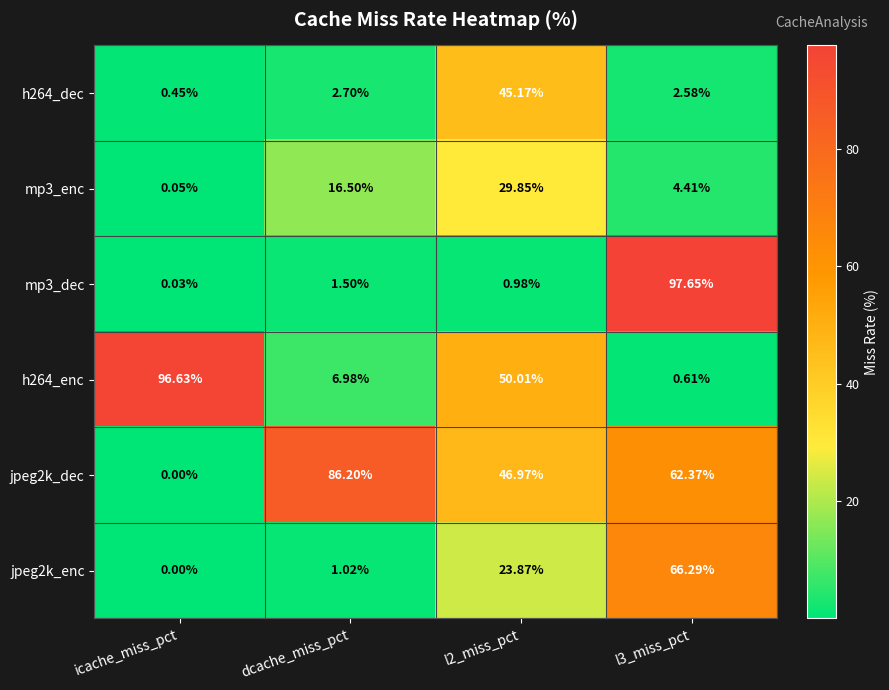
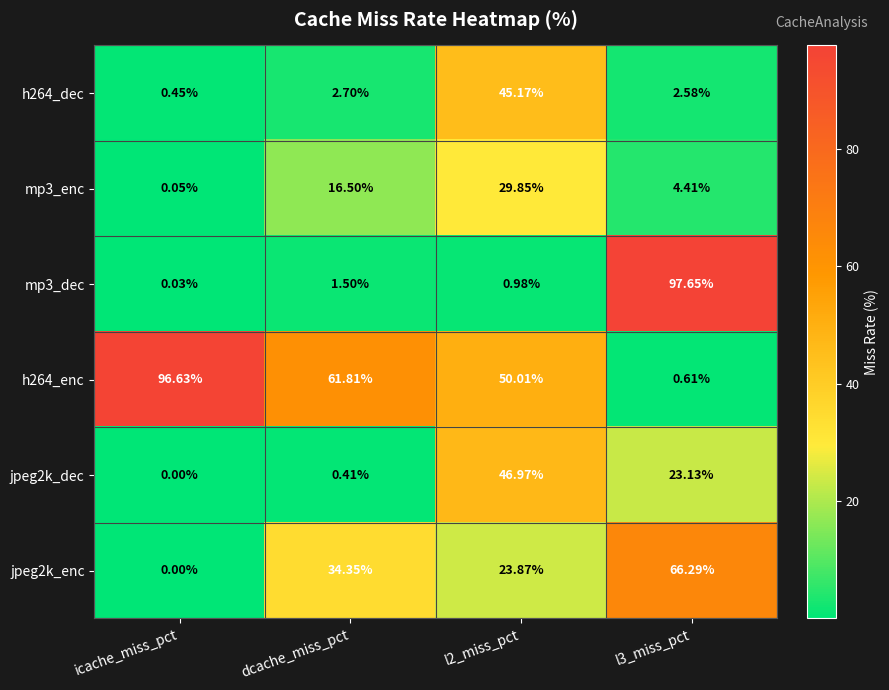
h264_enc, dcache_miss_pct: 6.98% -> 61.81%
jpeg2k_dec, dcache_miss_pct: 86.20% -> 0.41%
jpeg2k_dec, l3_miss_pct: 62.37% -> 23.13%
jpeg2k_enc, dcache_miss_pct: 1.02% -> 34.35%
